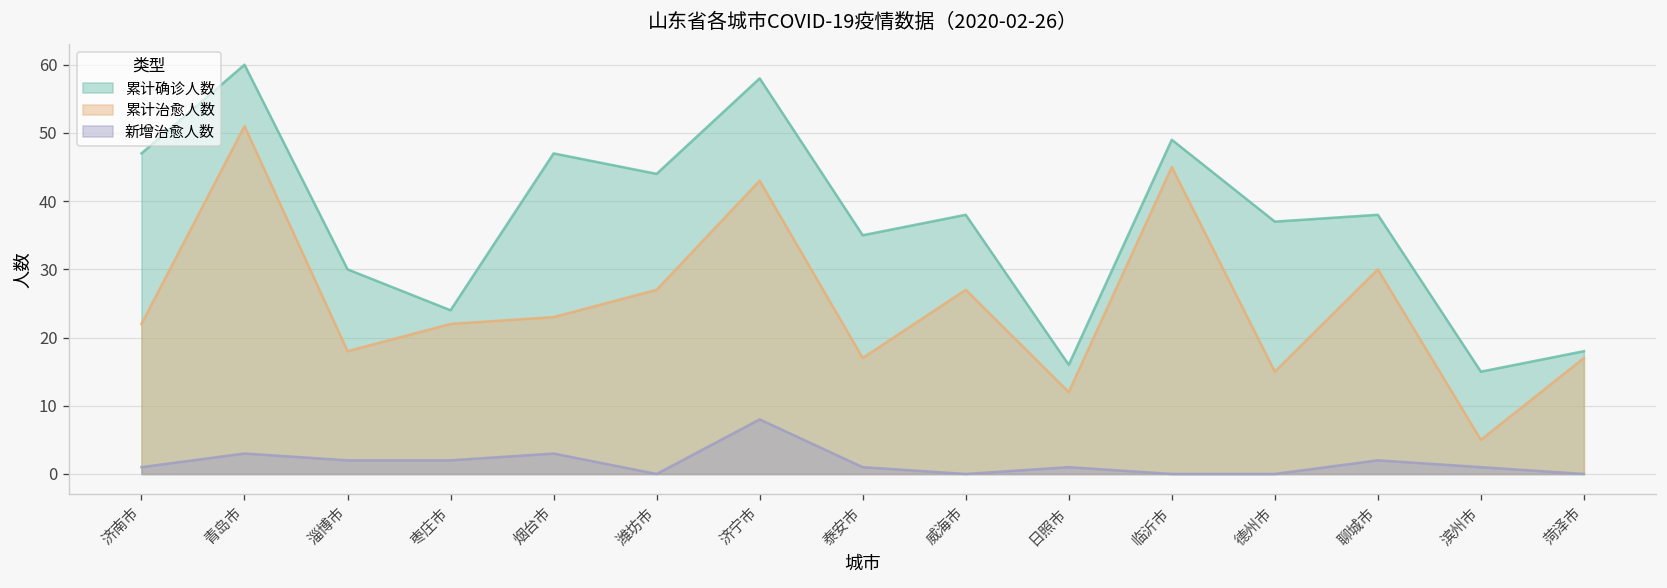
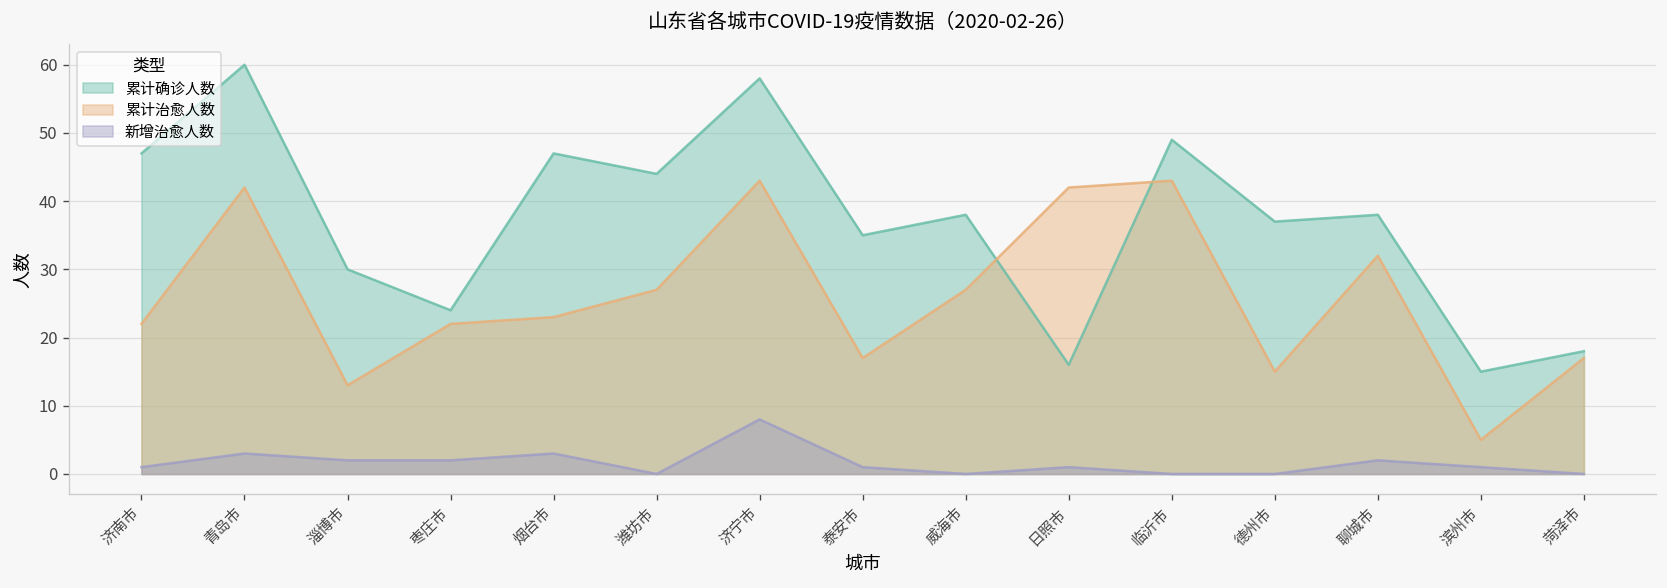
累计治愈人数, 青岛市: 51 -> 42
累计治愈人数, 淄博市: 18 -> 13
累计治愈人数, 日照市: 12 -> 42
累计治愈人数, 临沂市: 45 -> 43
累计治愈人数, 聊城市: 30 -> 32
